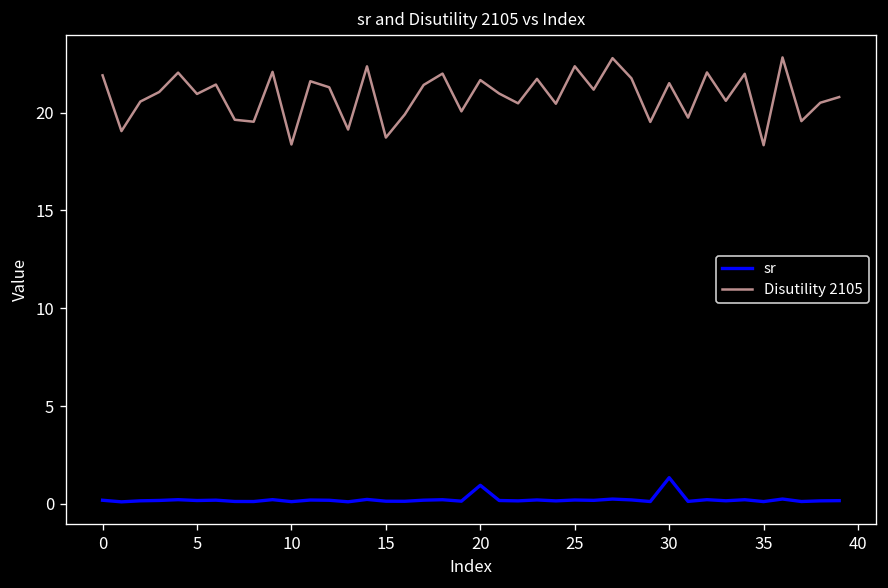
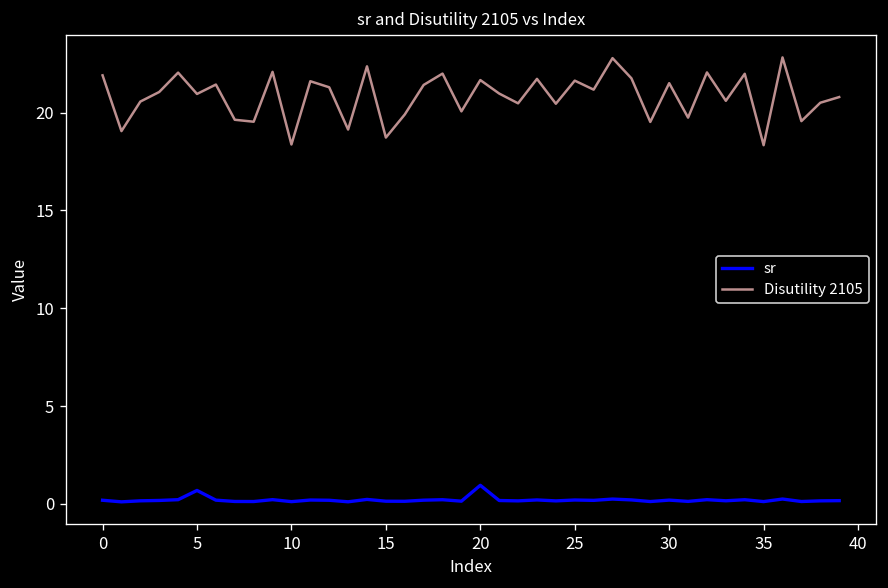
sr, 5: 0.2 -> 0.7
Disutility 2105, 25: 22.4 -> 21.6
sr, 30: 1.3 -> 0.2
